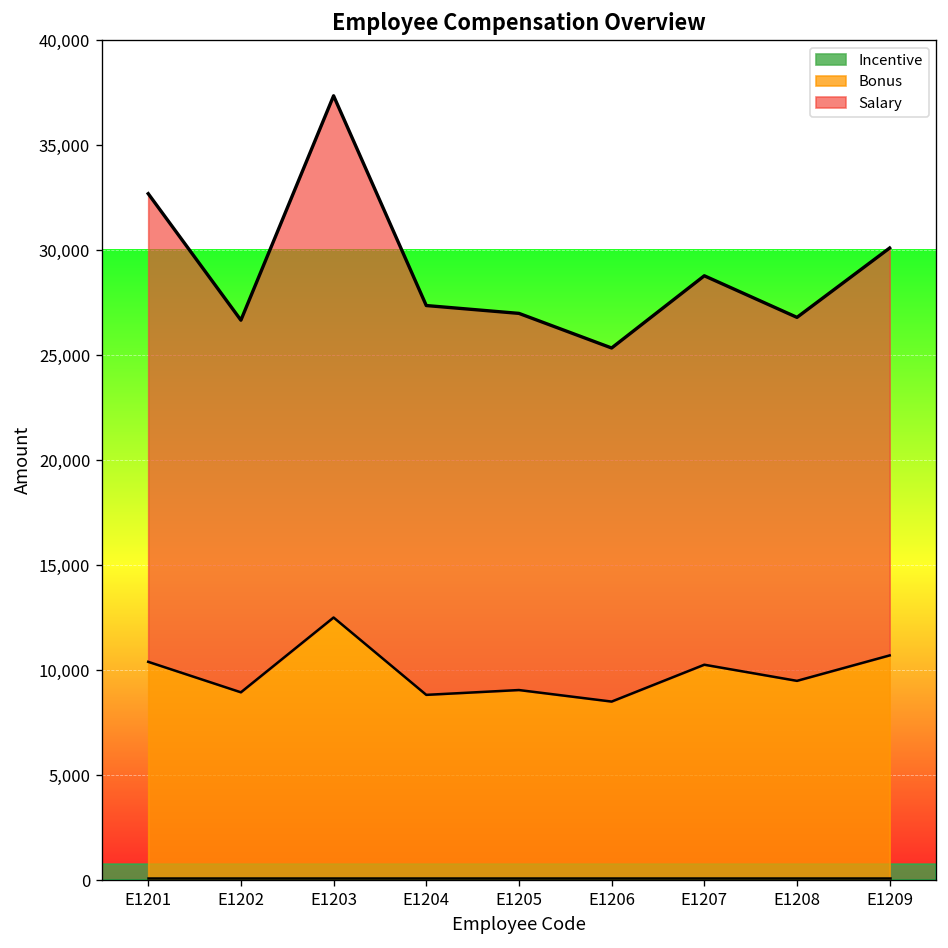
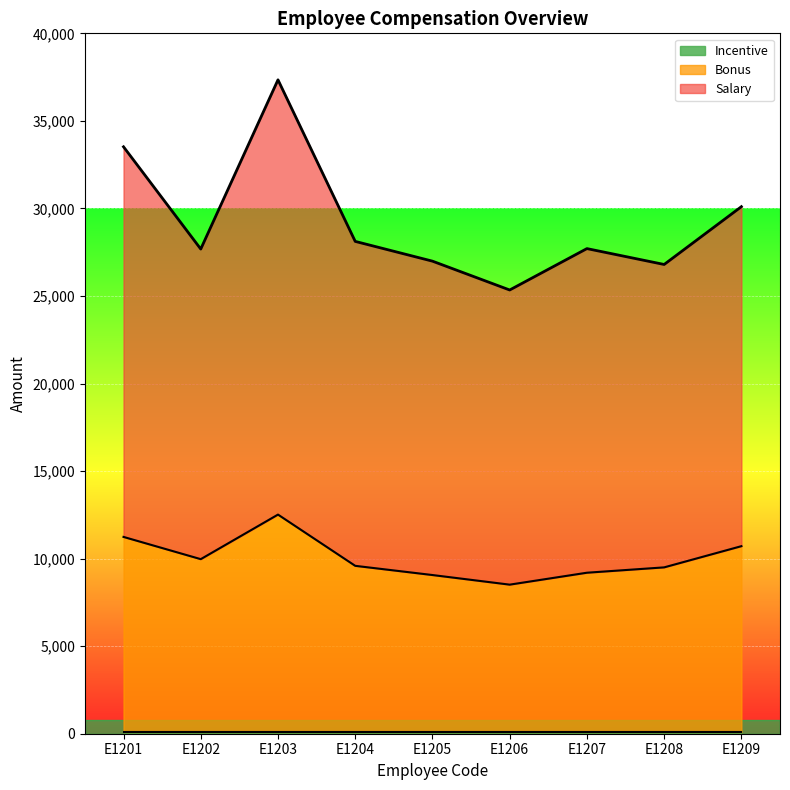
Bonus, E1201: 10,400 -> 11,200
Bonus, E1202: 9,000 -> 10,000
Bonus, E1204: 8,800 -> 9,600
Bonus, E1207: 10,300 -> 9,200
